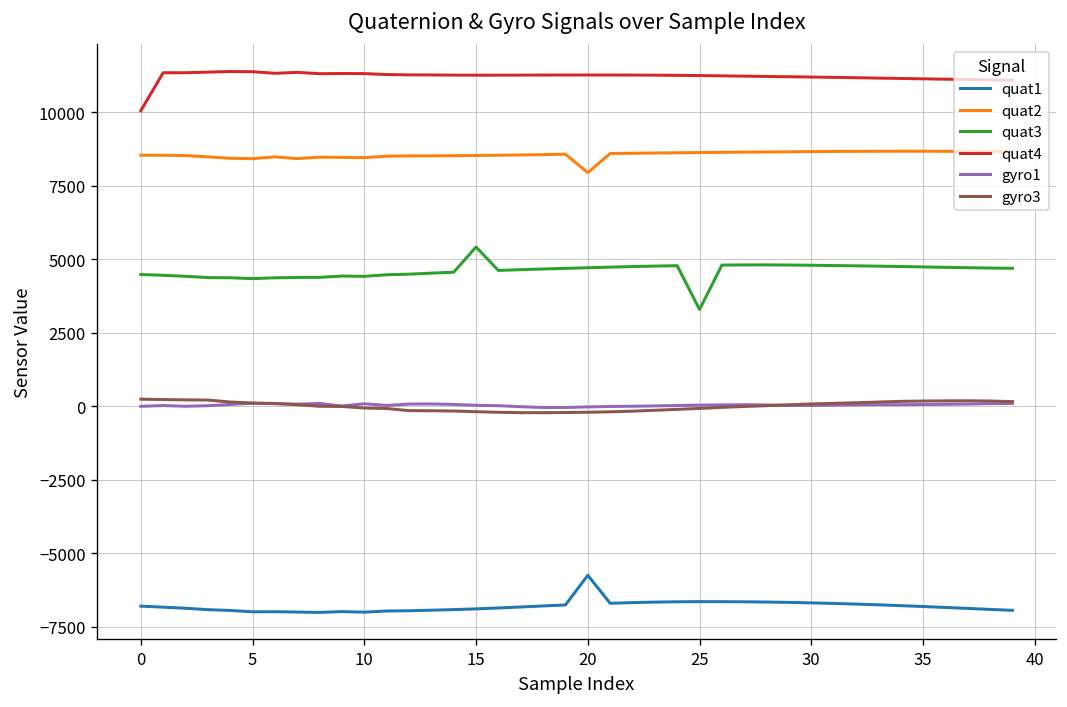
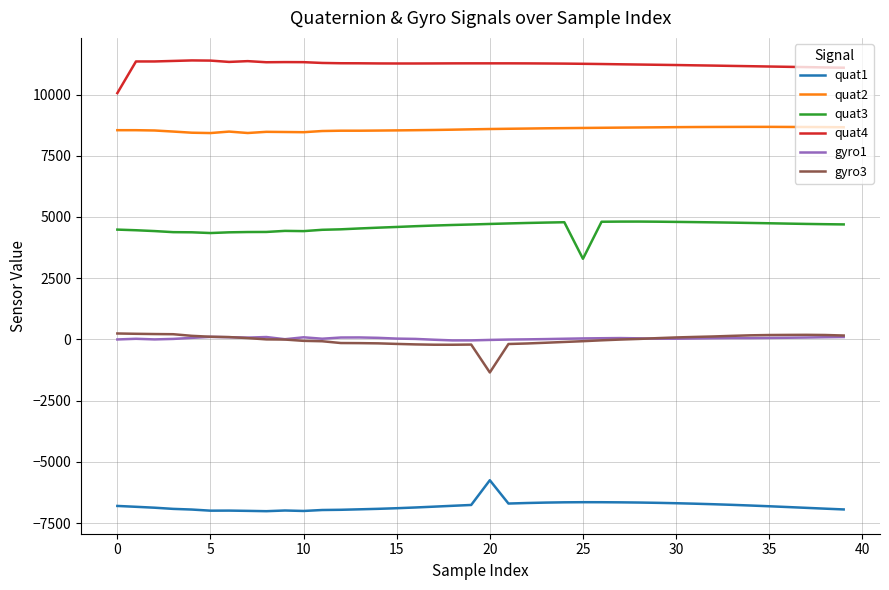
quat3, 15: 5400 -> 4600
quat2, 20: 8000 -> 8600
gyro3, 20: -200 -> -1400
